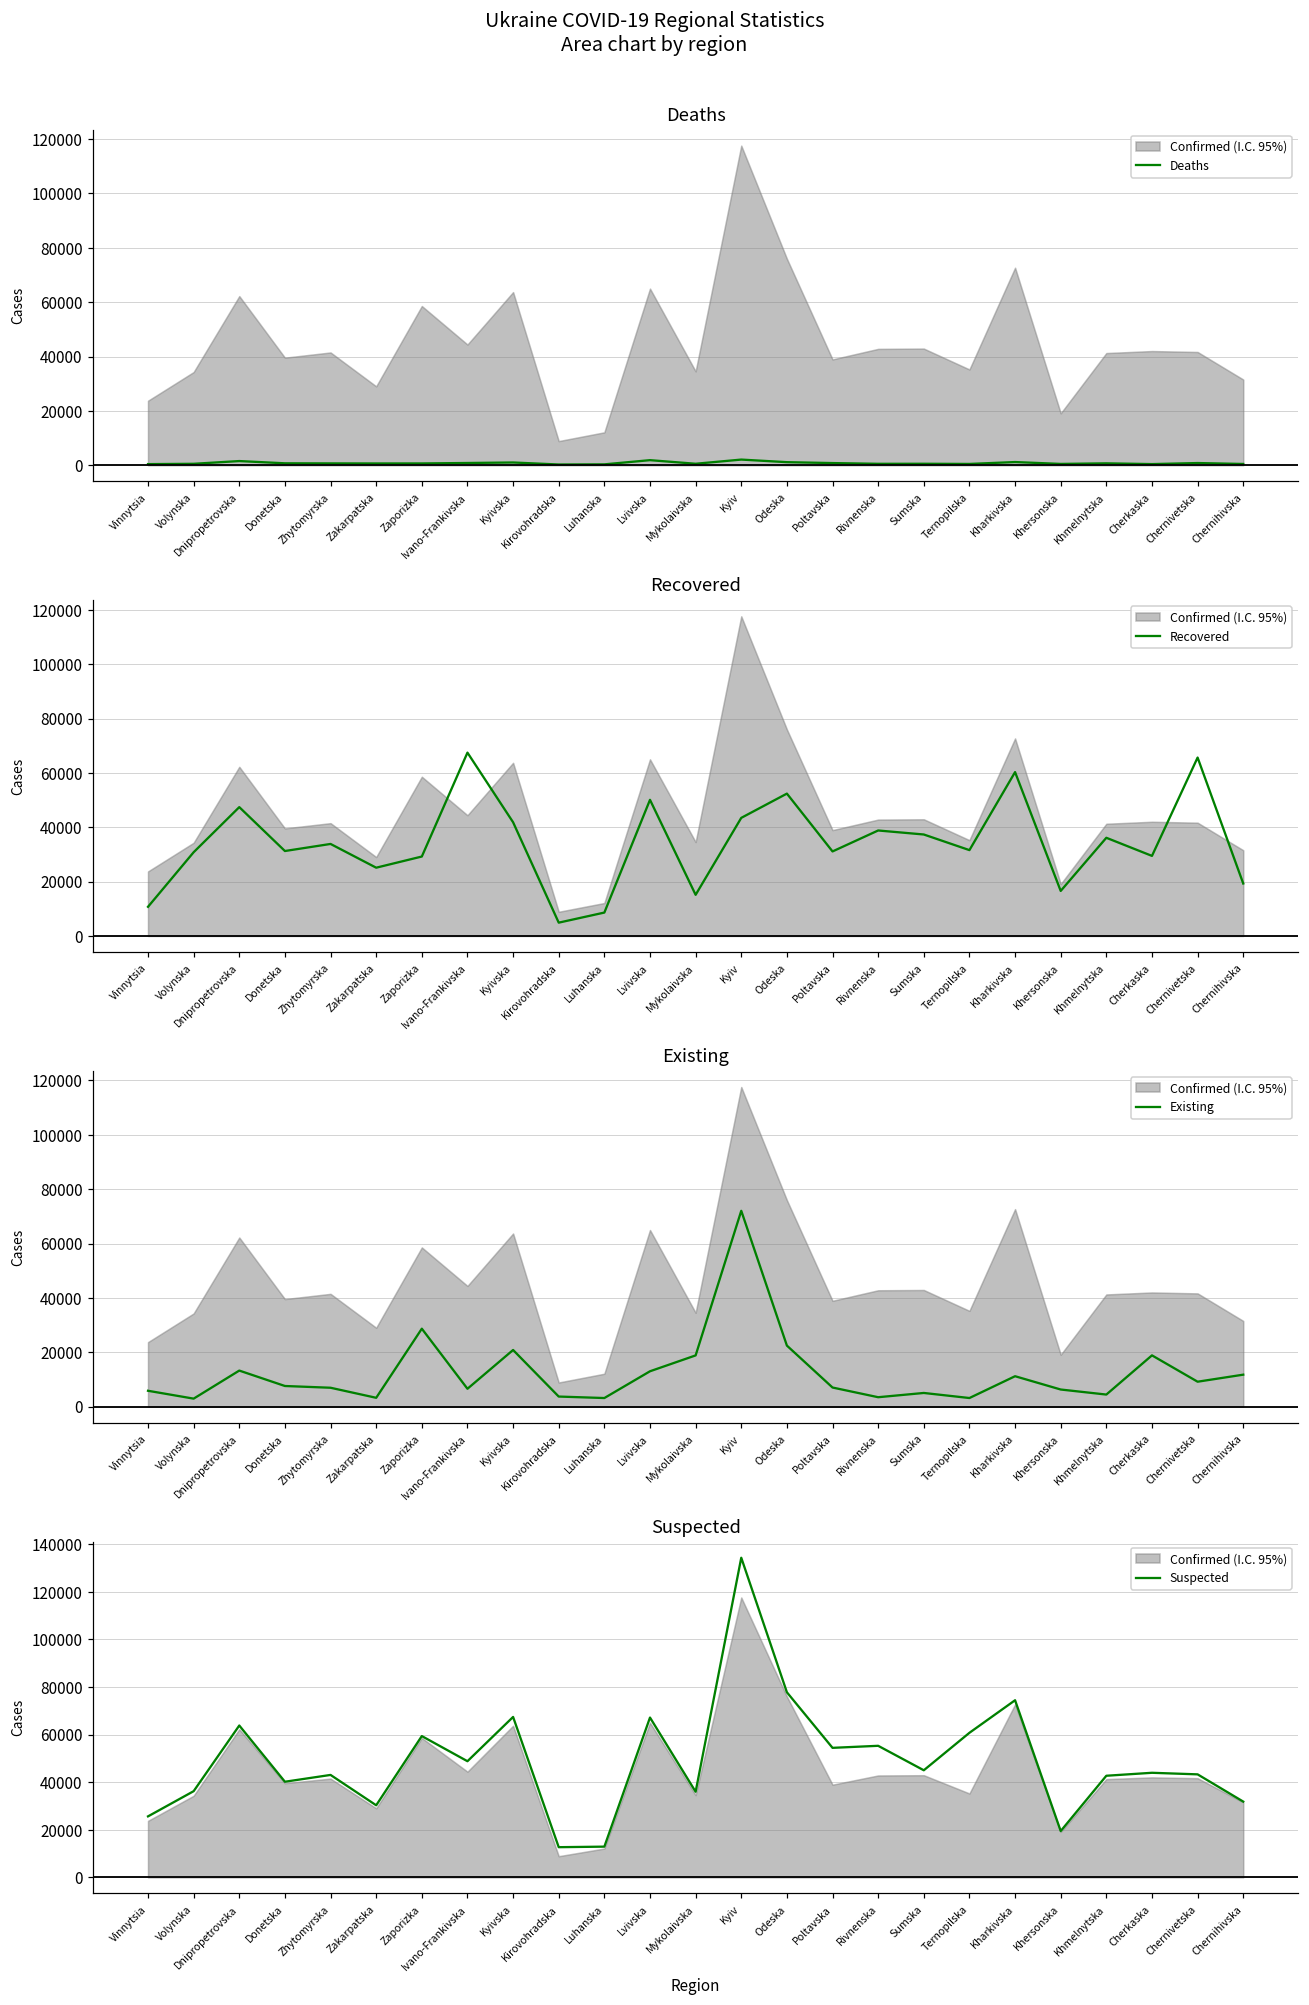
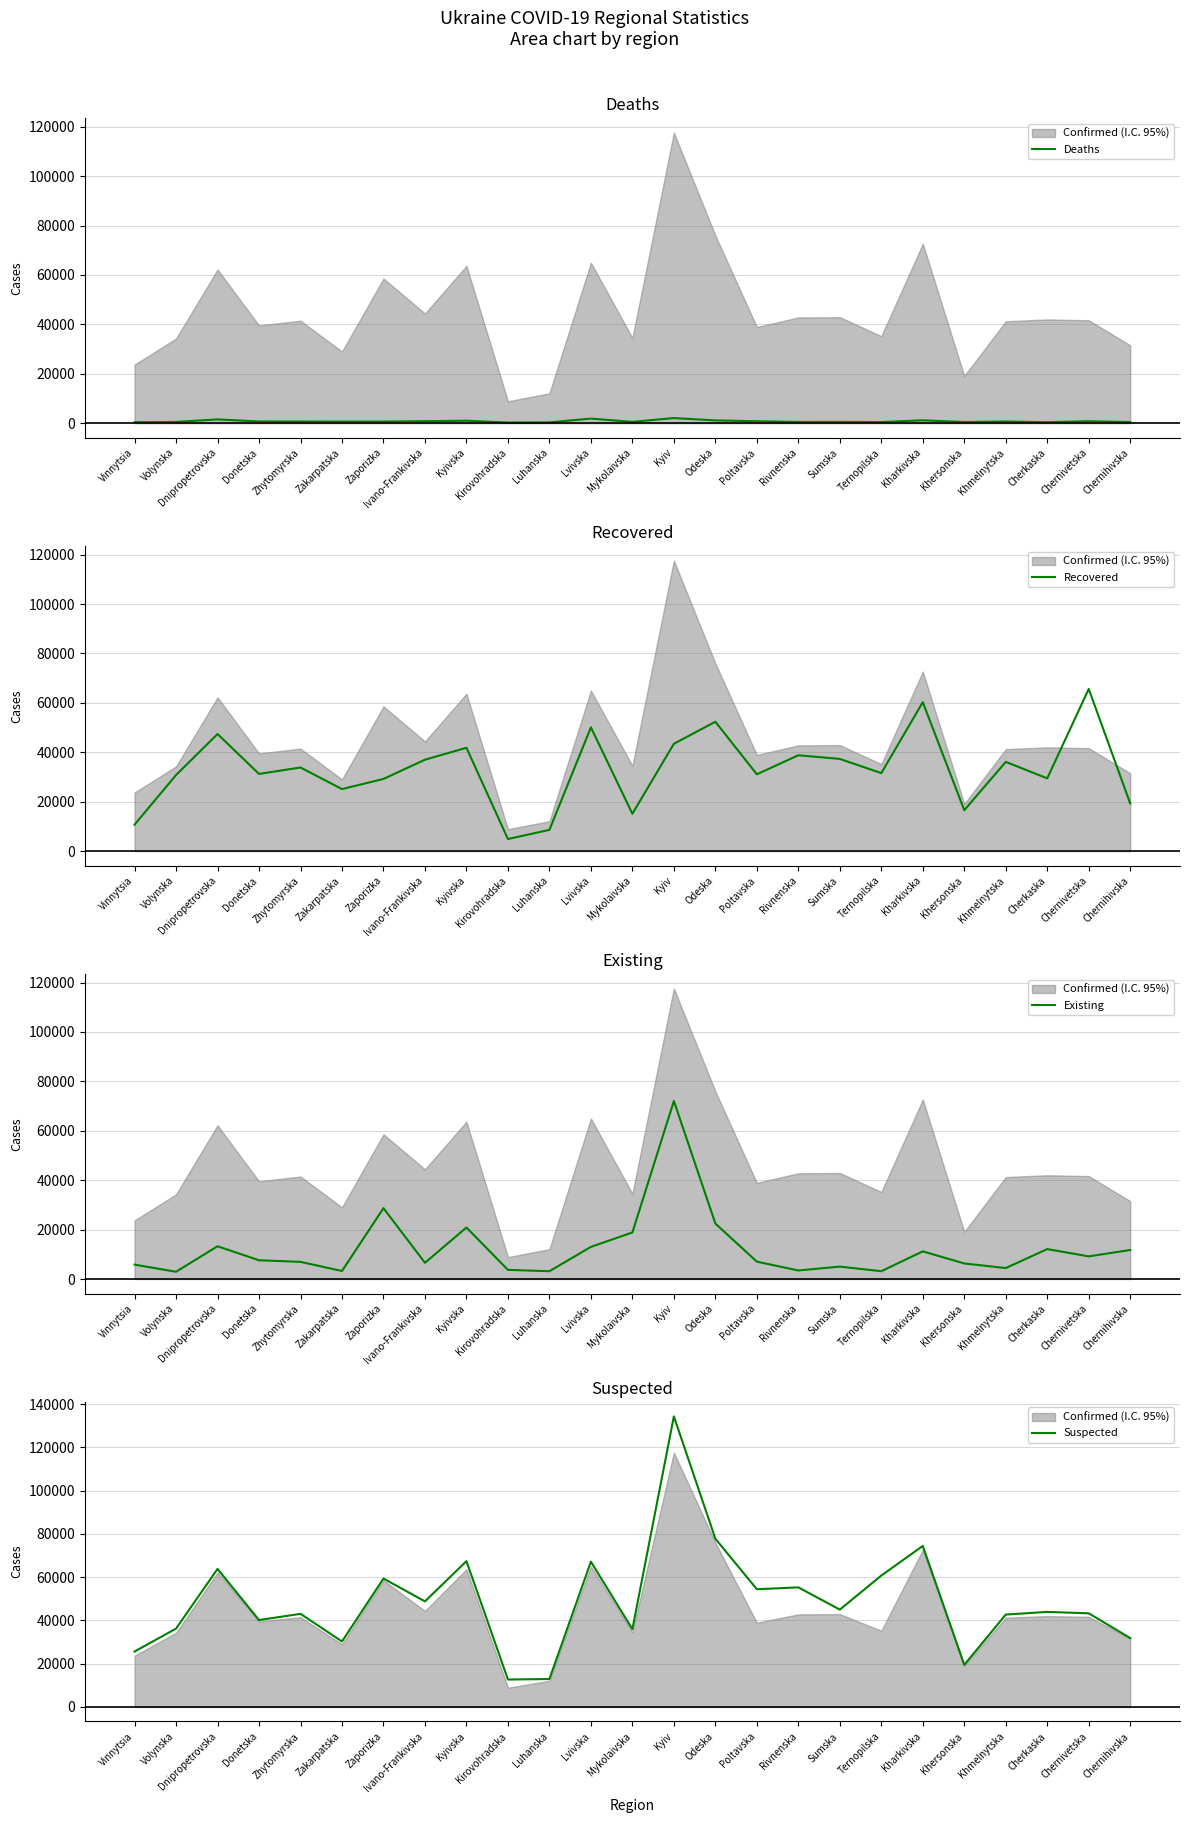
Recovered, Recovered, Ivano-Frankivska: 67000 -> 37000
Existing, Existing, Cherkaska: 19000 -> 12000
